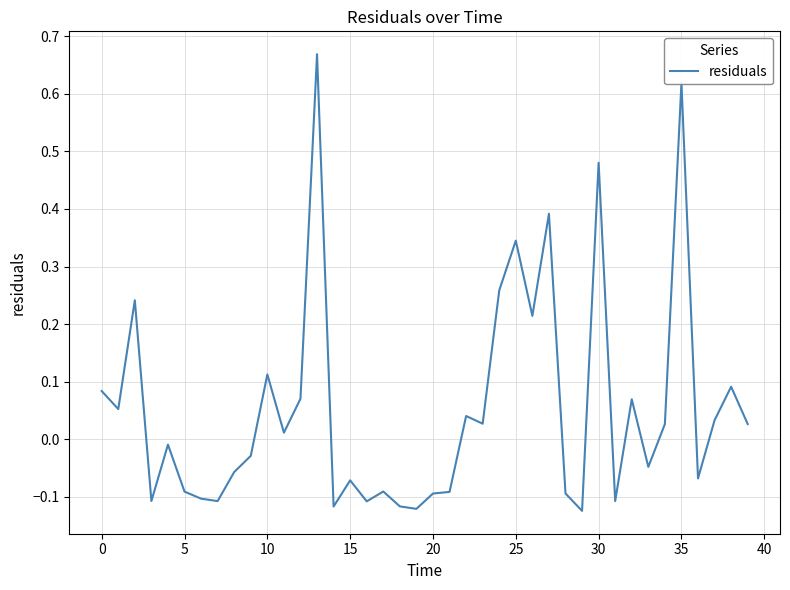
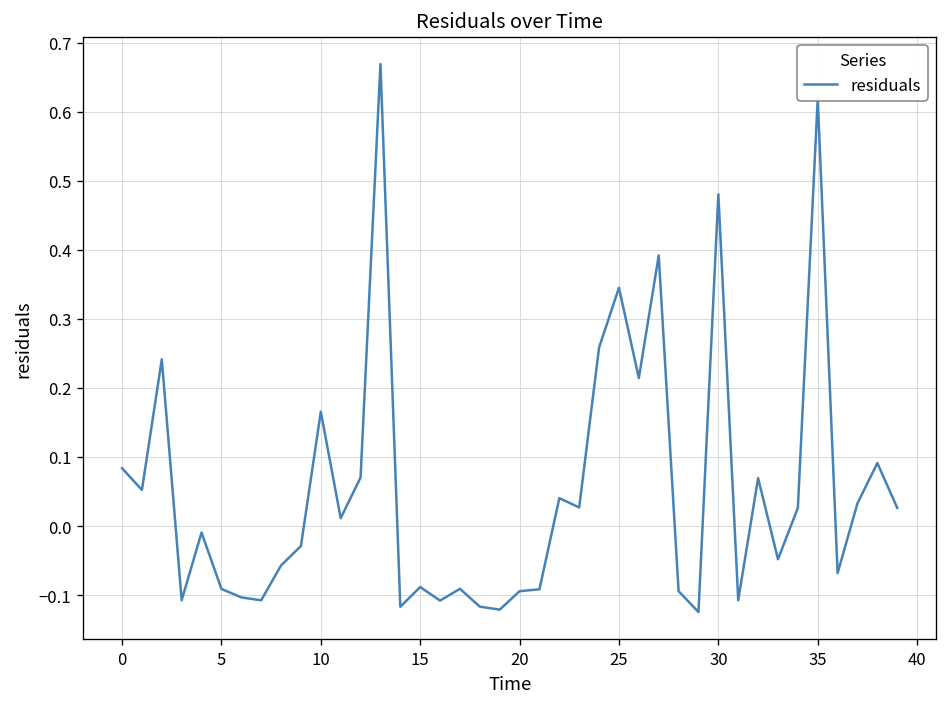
10: 0.11 -> 0.17
15: -0.07 -> -0.09
